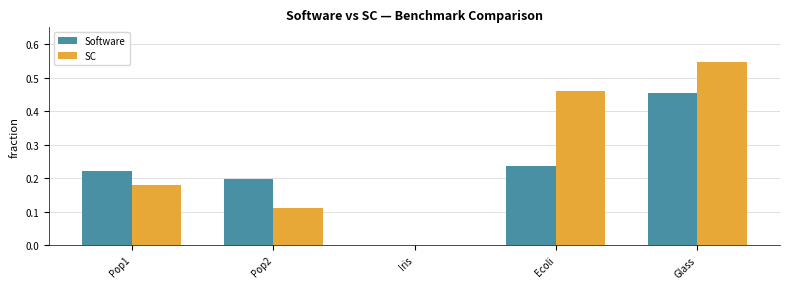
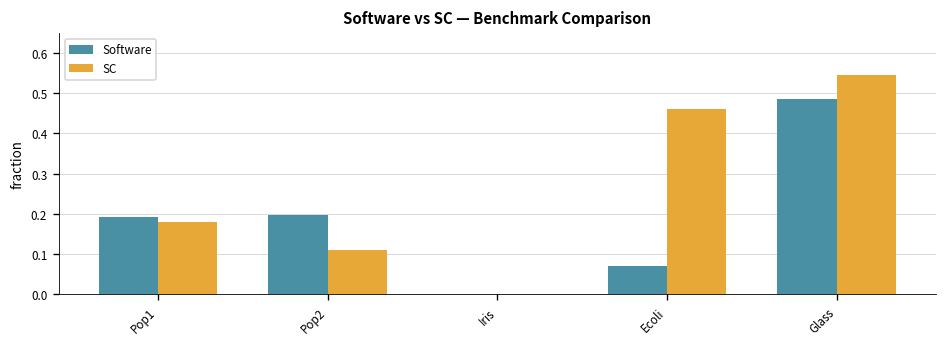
Software, Pop1: 0.22 -> 0.19
Software, Ecoli: 0.24 -> 0.07
Software, Glass: 0.45 -> 0.49
